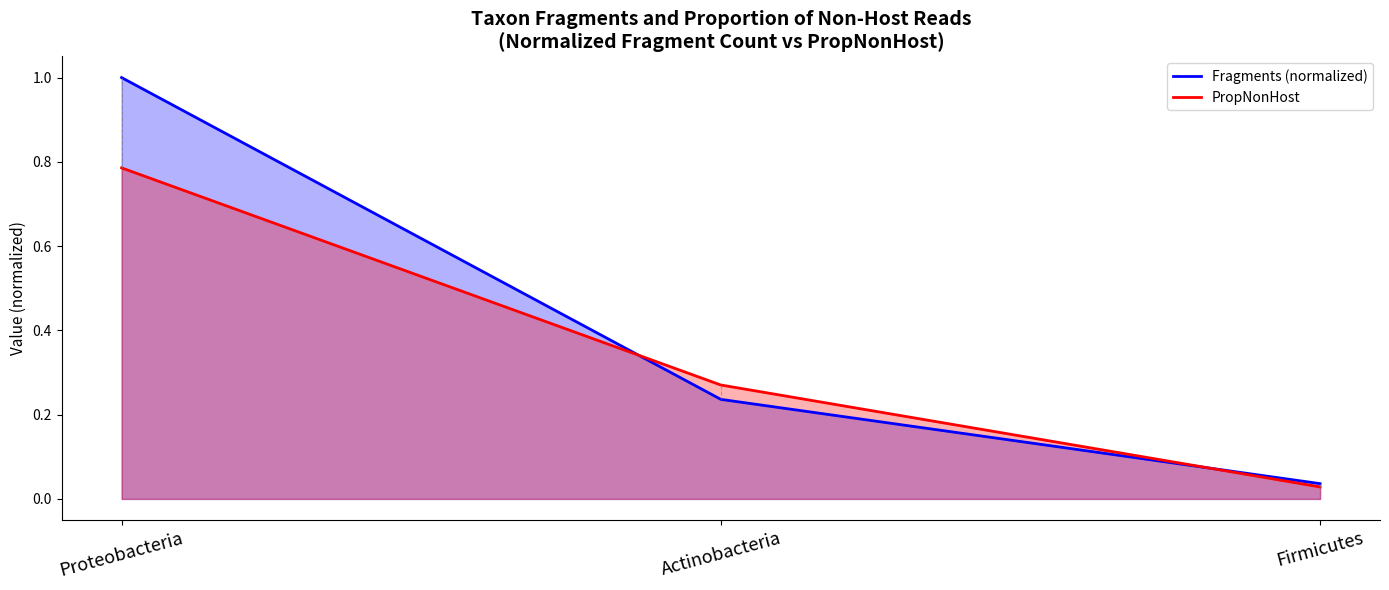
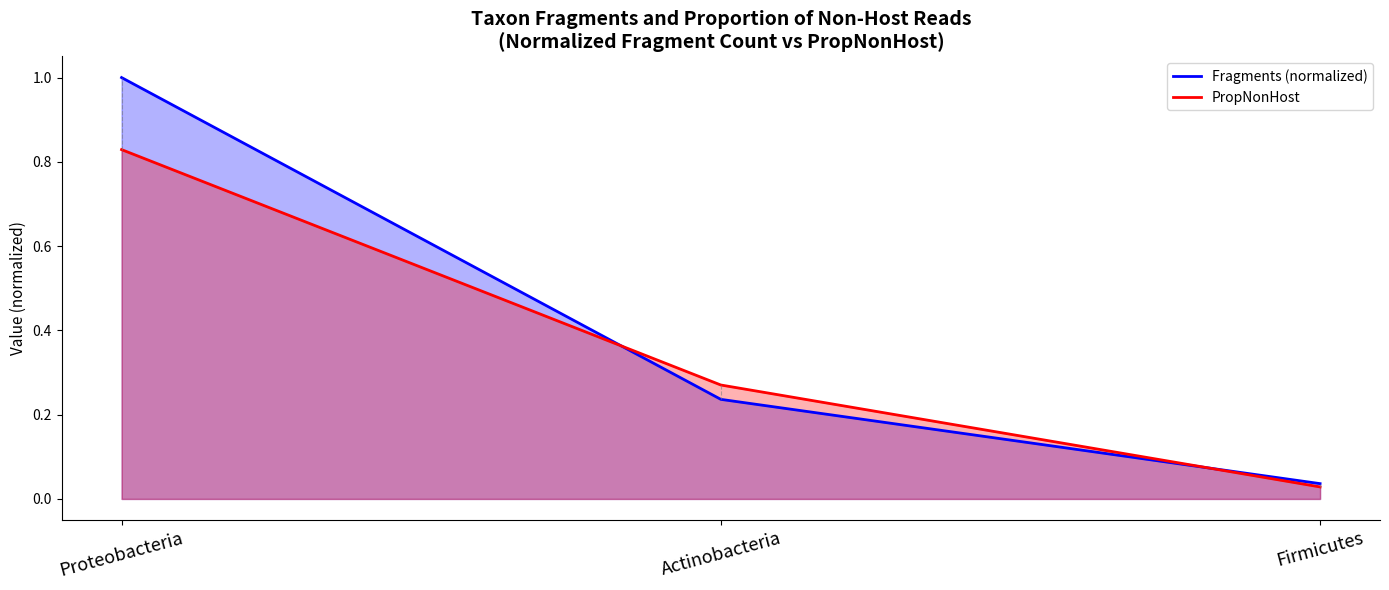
PropNonHost, Proteobacteria: 0.79 -> 0.83
